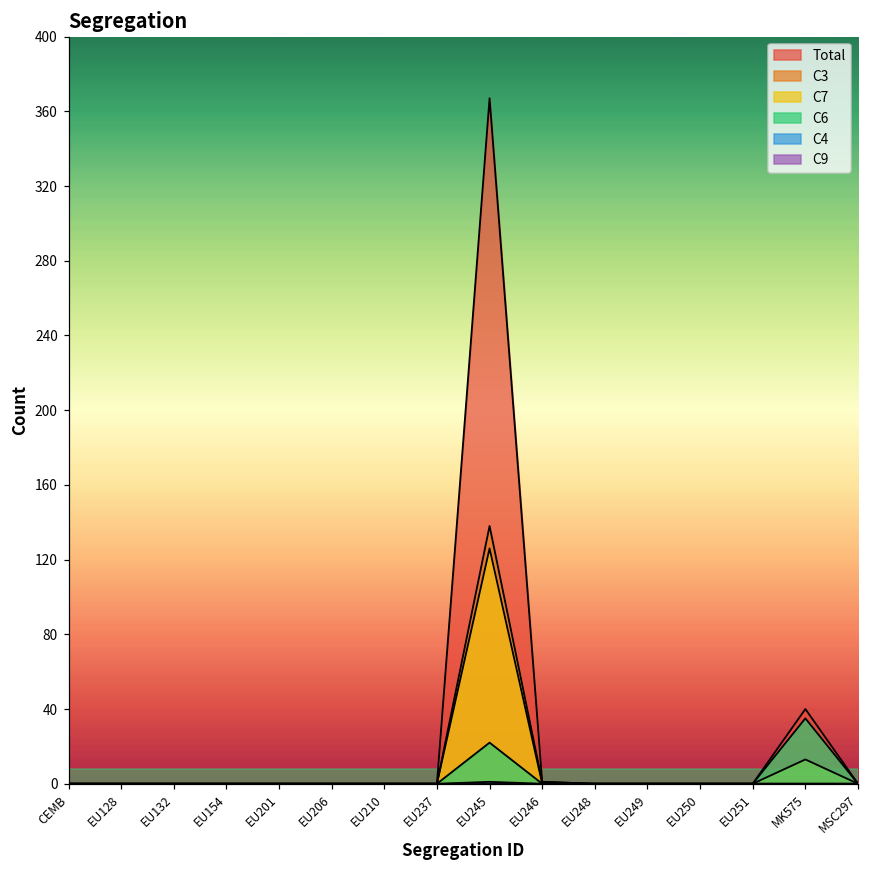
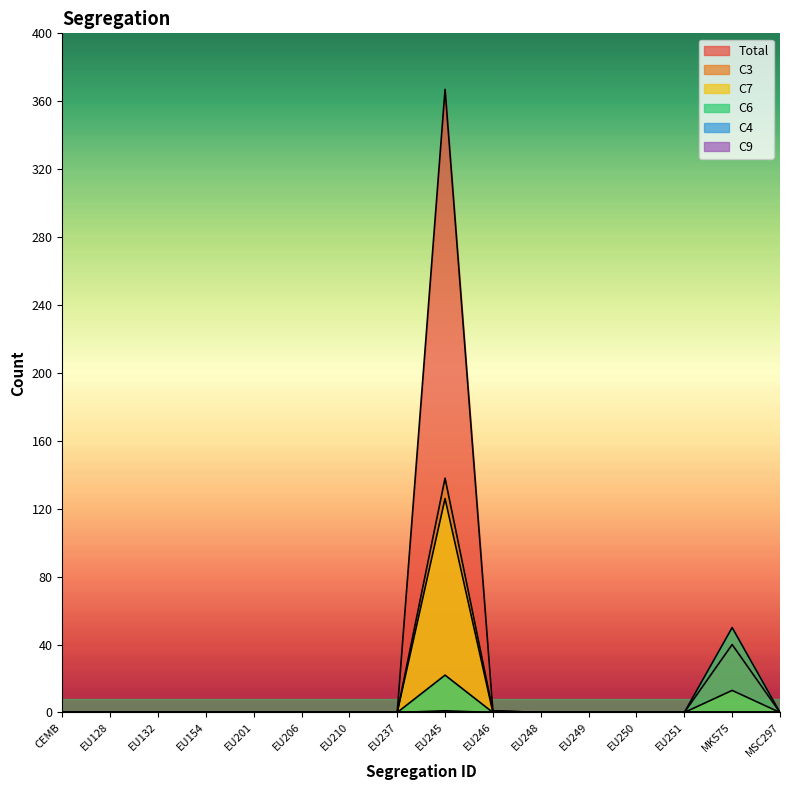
C6, MK575: 35 -> 50
